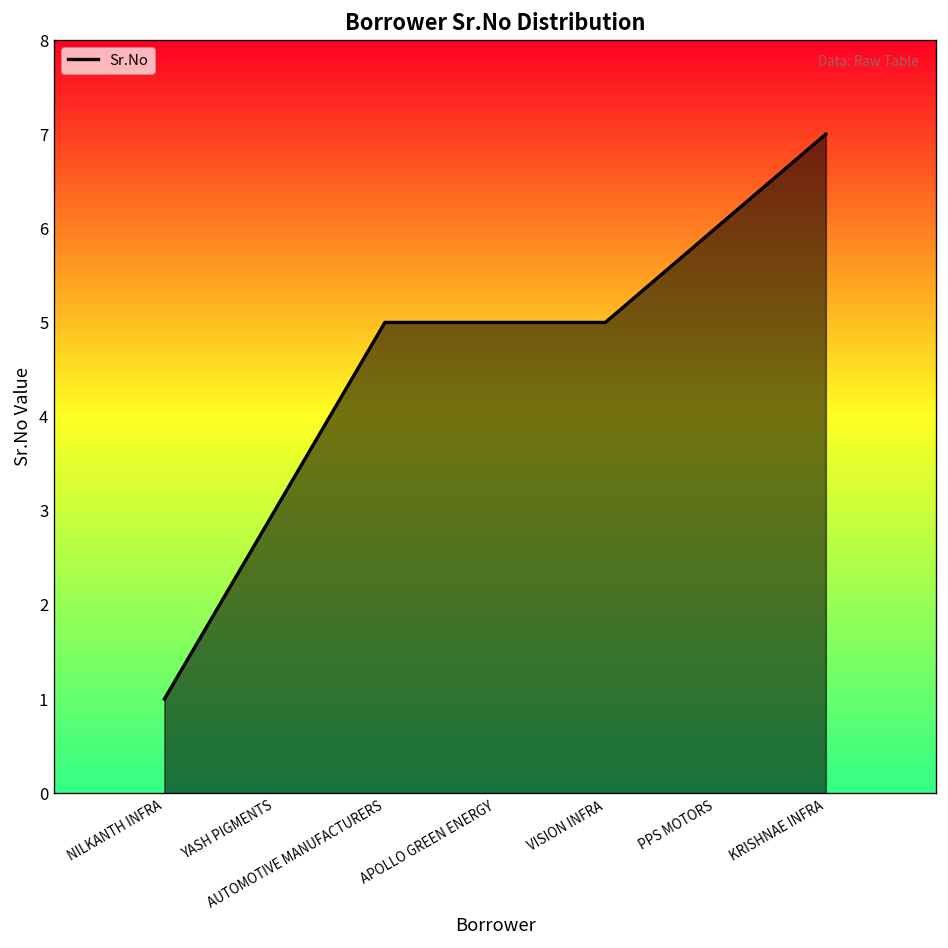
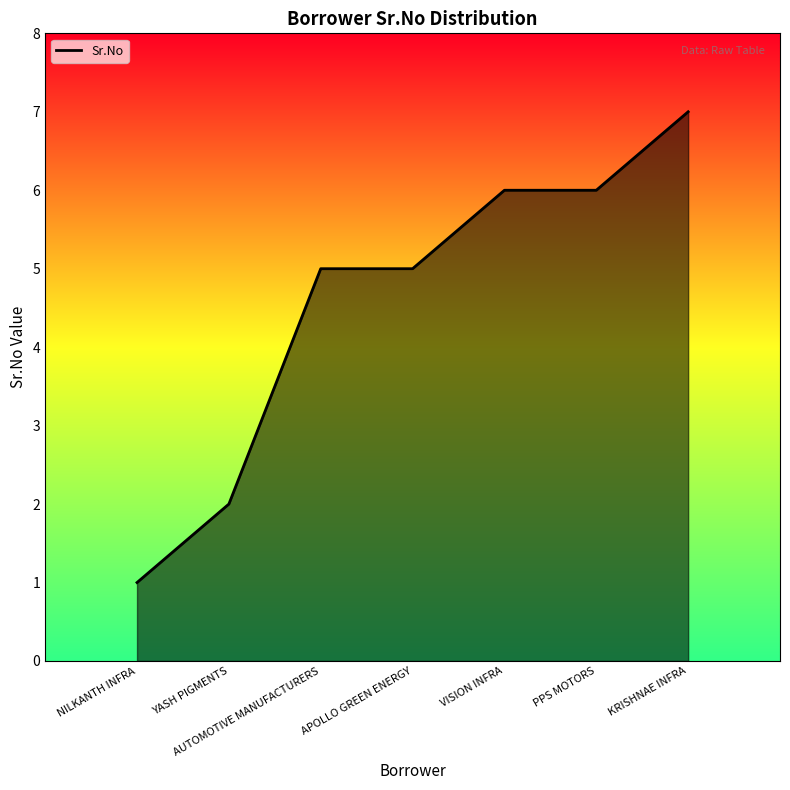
YASH PIGMENTS: 3 -> 2
VISION INFRA: 5 -> 6
